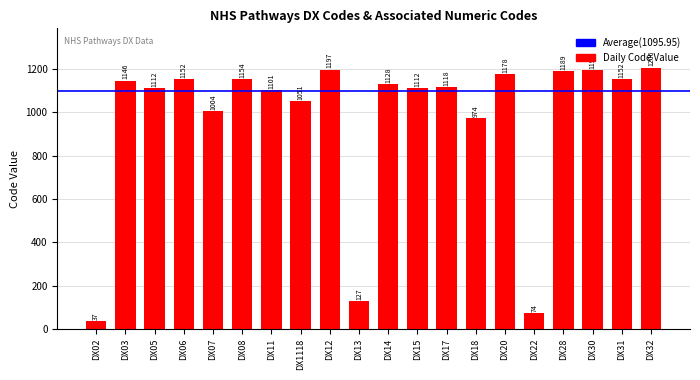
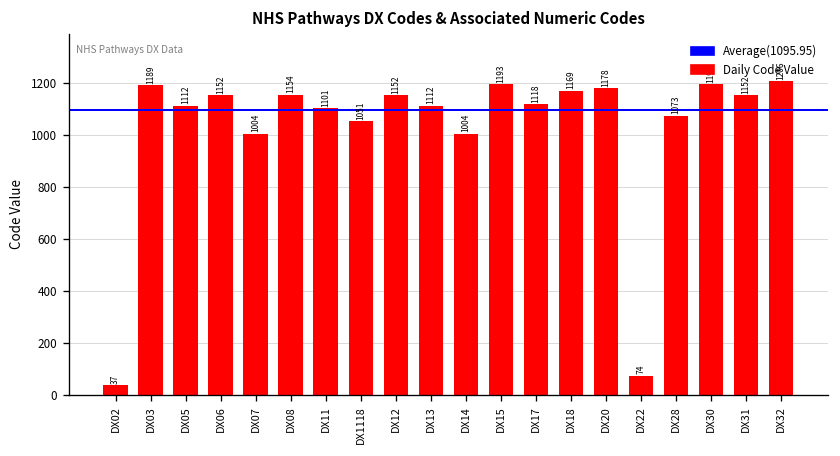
DX03: 1146 -> 1189
DX12: 1197 -> 1152
DX13: 127 -> 1112
DX14: 1128 -> 1004
DX15: 1112 -> 1193
DX18: 974 -> 1169
DX28: 1189 -> 1073
